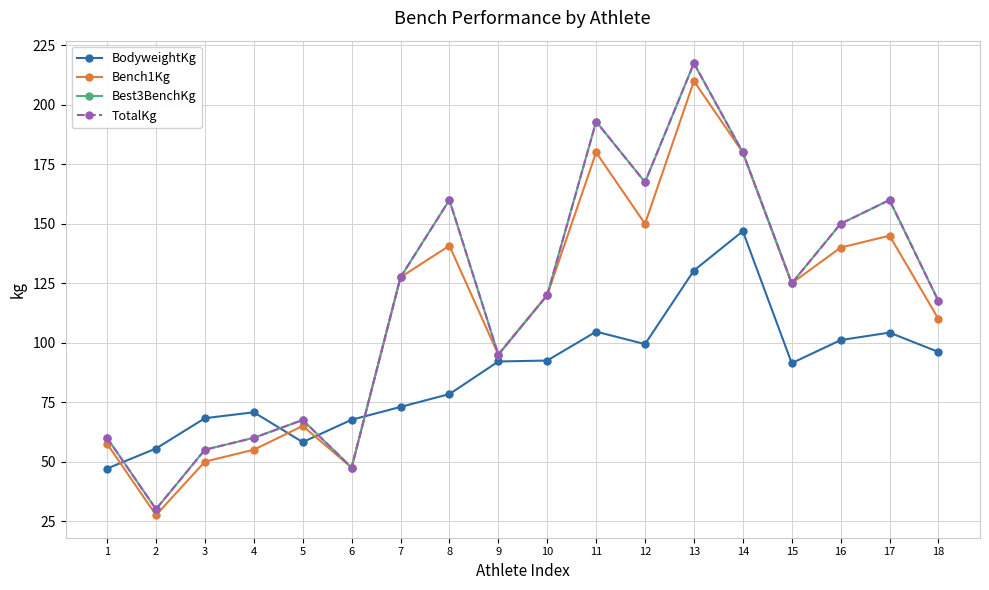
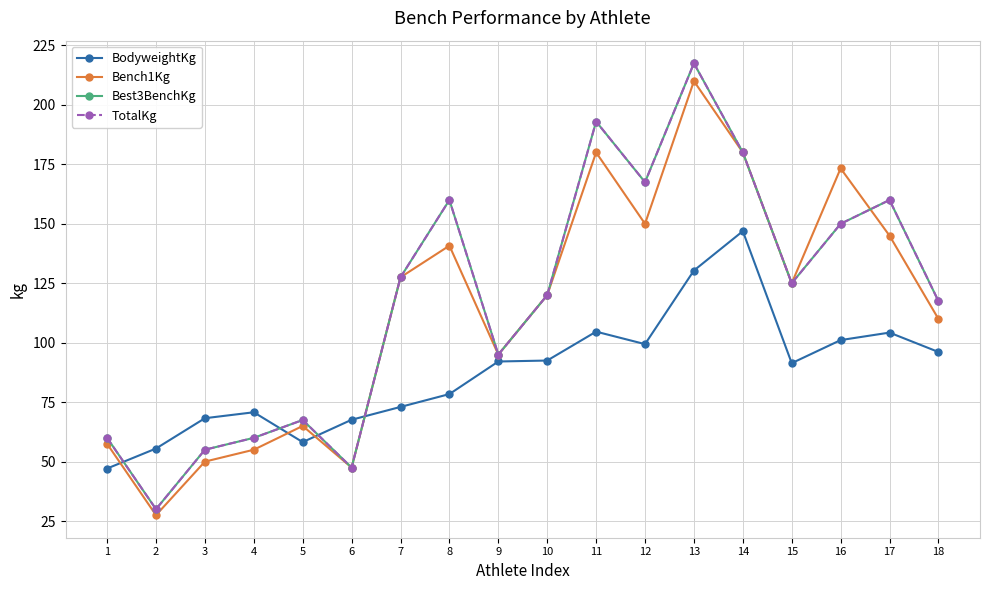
Bench1Kg, 16: 140 -> 173
